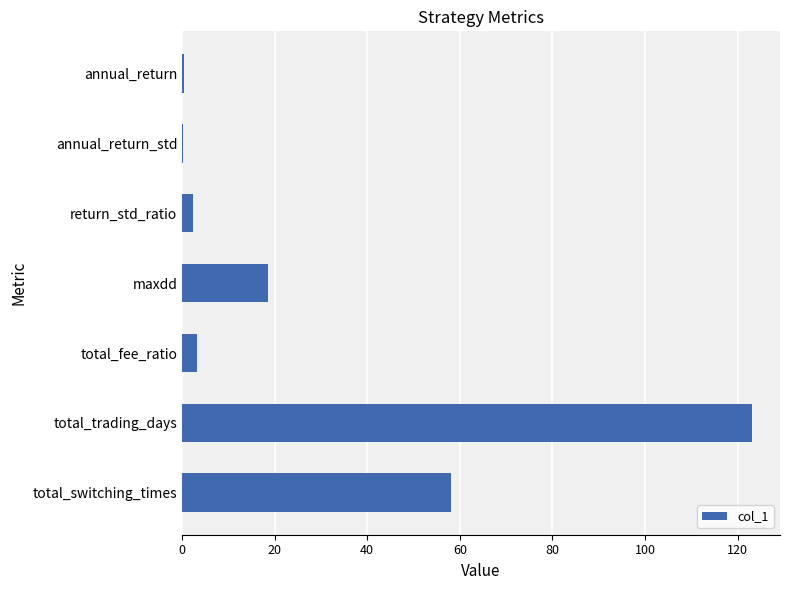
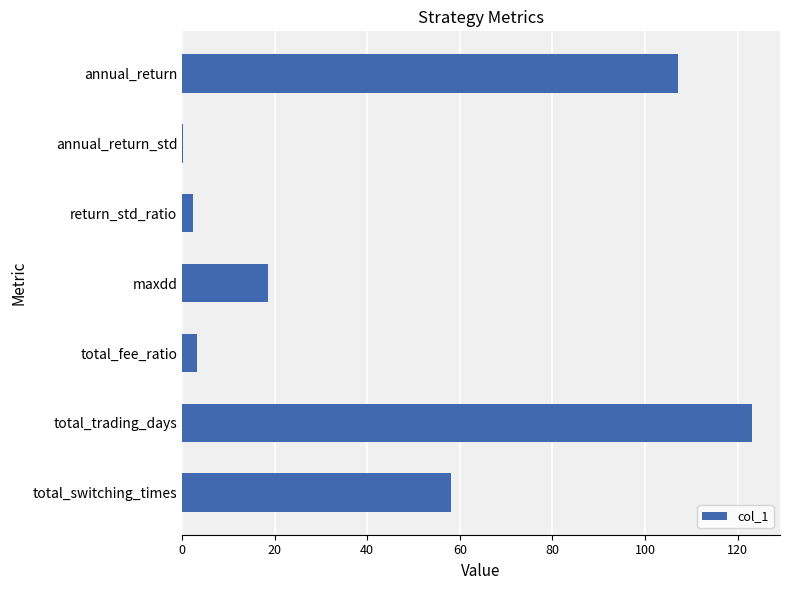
annual_return: 0 -> 107
